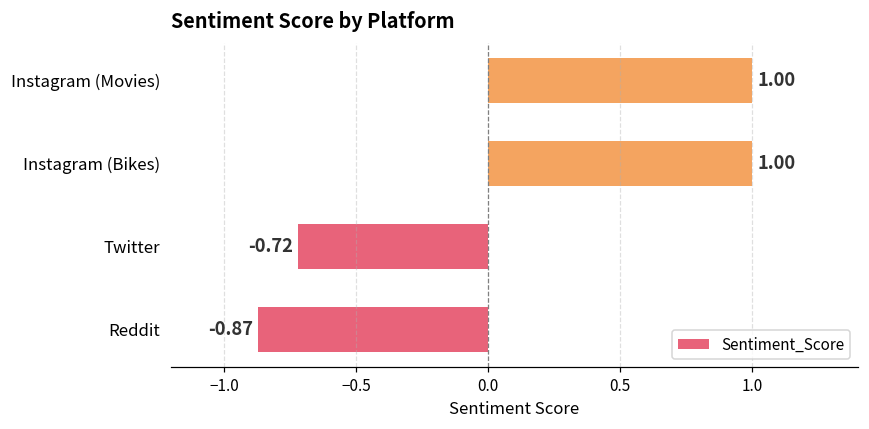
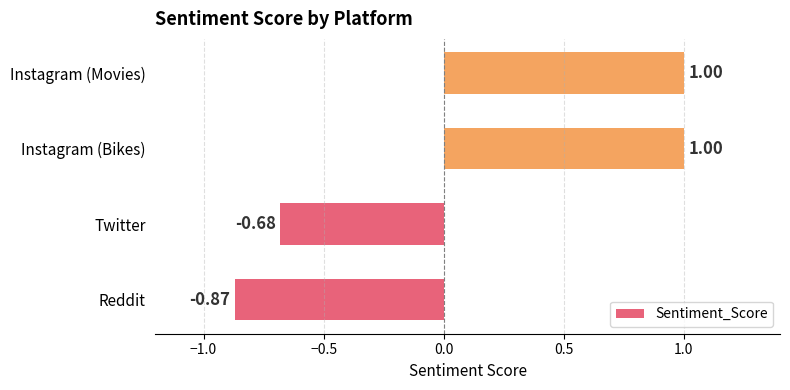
Twitter: -0.72 -> -0.68
